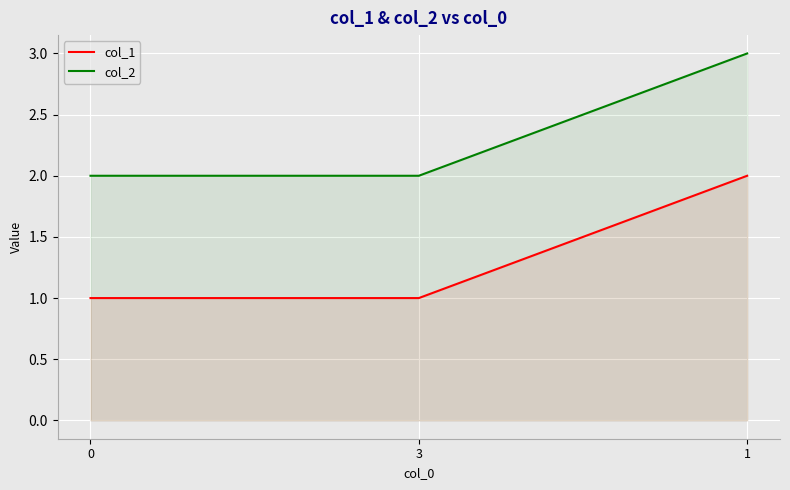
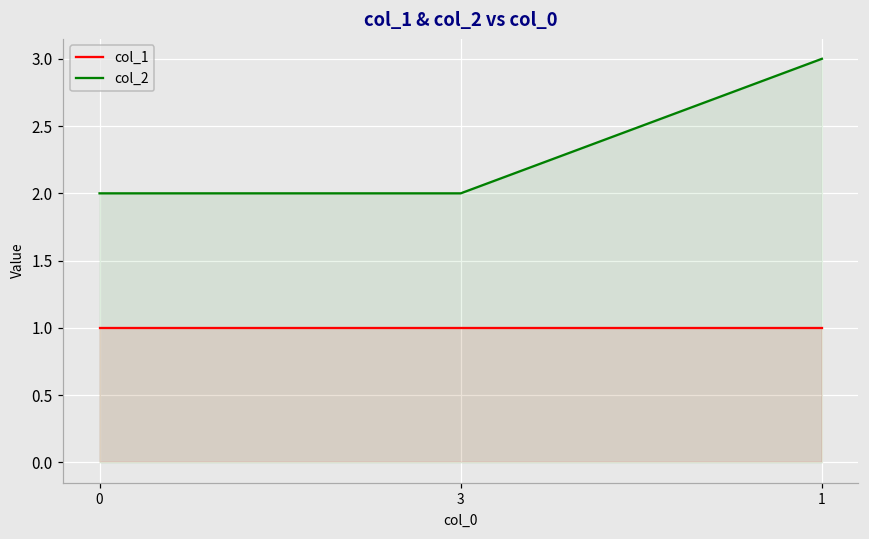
col_1, 1: 2 -> 1
